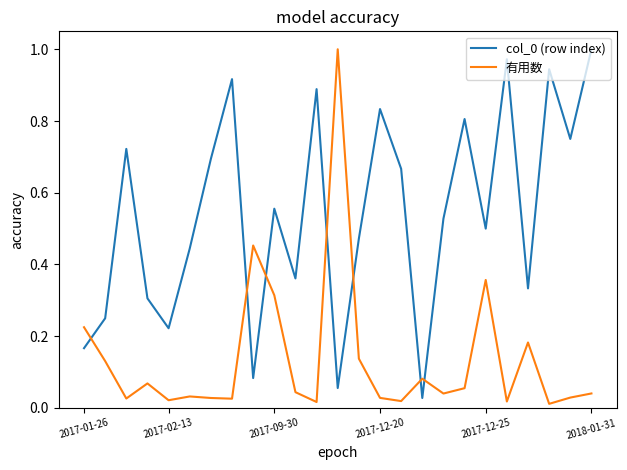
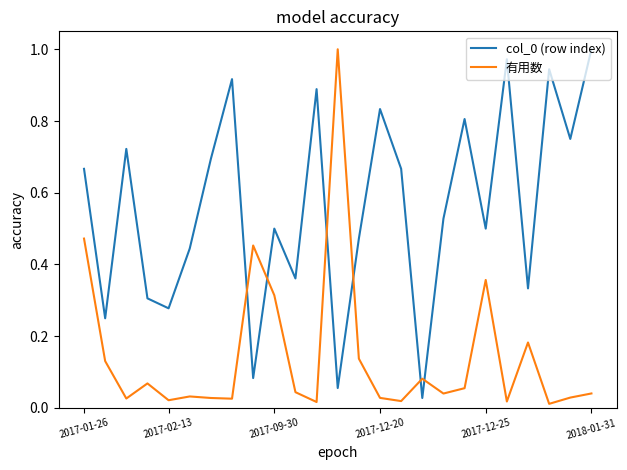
col_0 (row index), 2017-01-26: 0.17 -> 0.67
有用数, 2017-01-26: 0.23 -> 0.47
col_0 (row index), 2017-02-13: 0.22 -> 0.28
col_0 (row index), 2017-09-30: 0.56 -> 0.50
